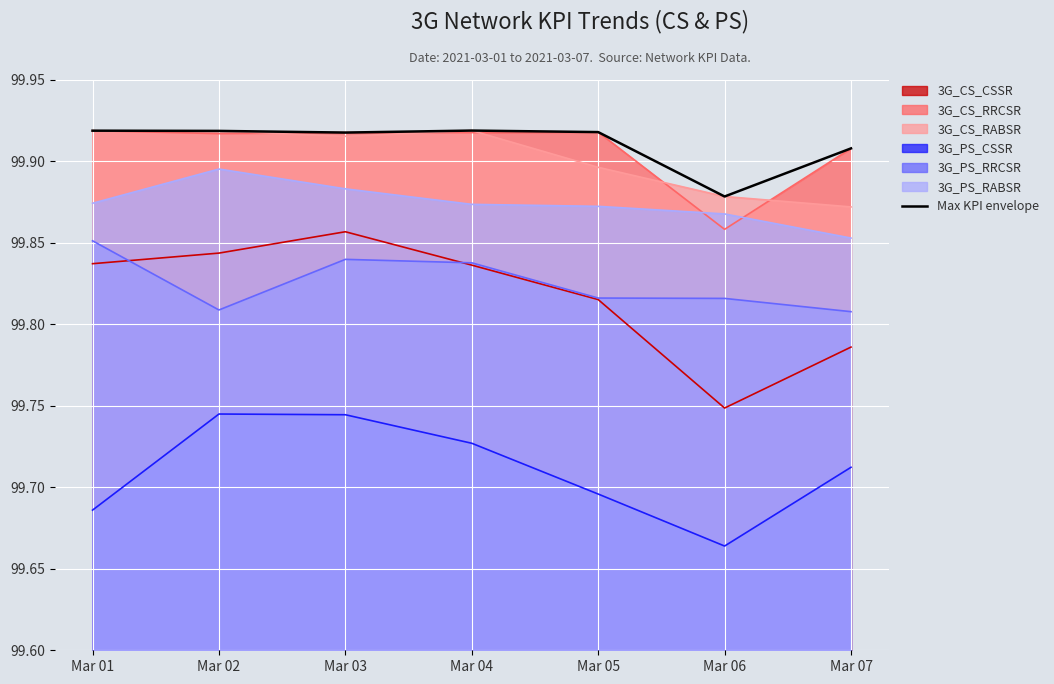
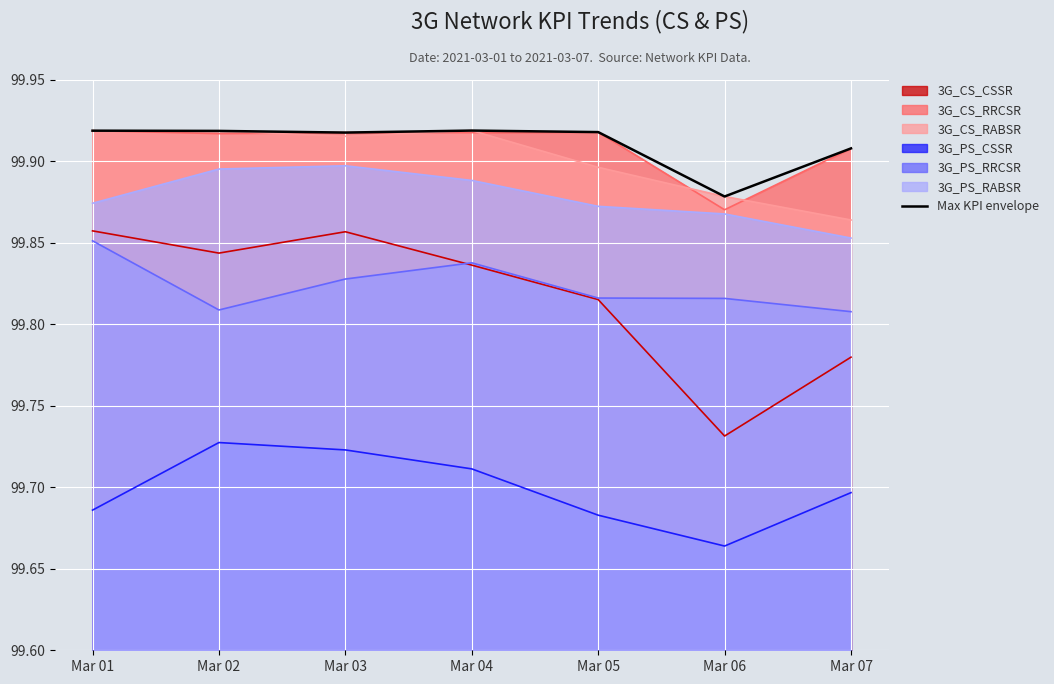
3G_CS_CSSR, Mar 01: 99.837 -> 99.857
3G_PS_CSSR, Mar 02: 99.745 -> 99.727
3G_PS_CSSR, Mar 03: 99.744 -> 99.723
3G_PS_RRCSR, Mar 03: 99.840 -> 99.828
3G_PS_RABSR, Mar 03: 99.883 -> 99.897
3G_PS_CSSR, Mar 04: 99.727 -> 99.711
3G_PS_RABSR, Mar 04: 99.873 -> 99.888
3G_PS_CSSR, Mar 05: 99.696 -> 99.683
3G_CS_CSSR, Mar 06: 99.749 -> 99.731
3G_CS_RRCSR, Mar 06: 99.858 -> 99.870
3G_CS_CSSR, Mar 07: 99.786 -> 99.780
3G_CS_RABSR, Mar 07: 99.872 -> 99.864
3G_PS_CSSR, Mar 07: 99.712 -> 99.697
